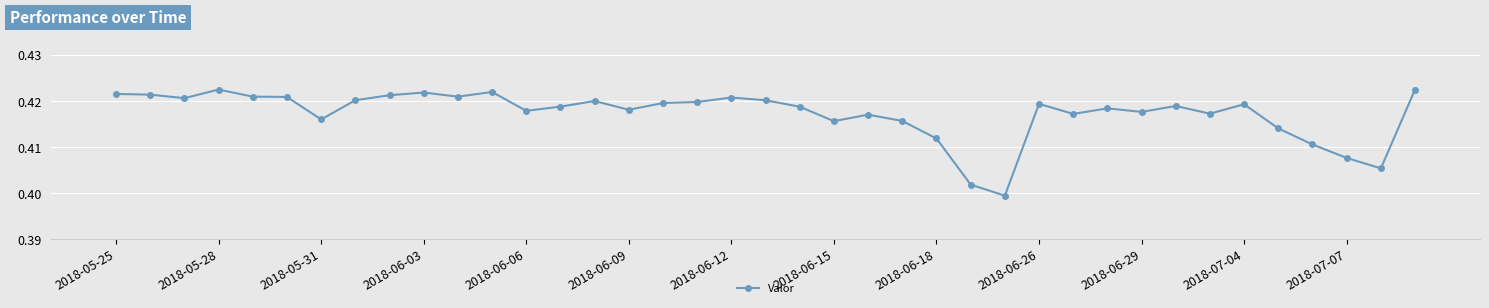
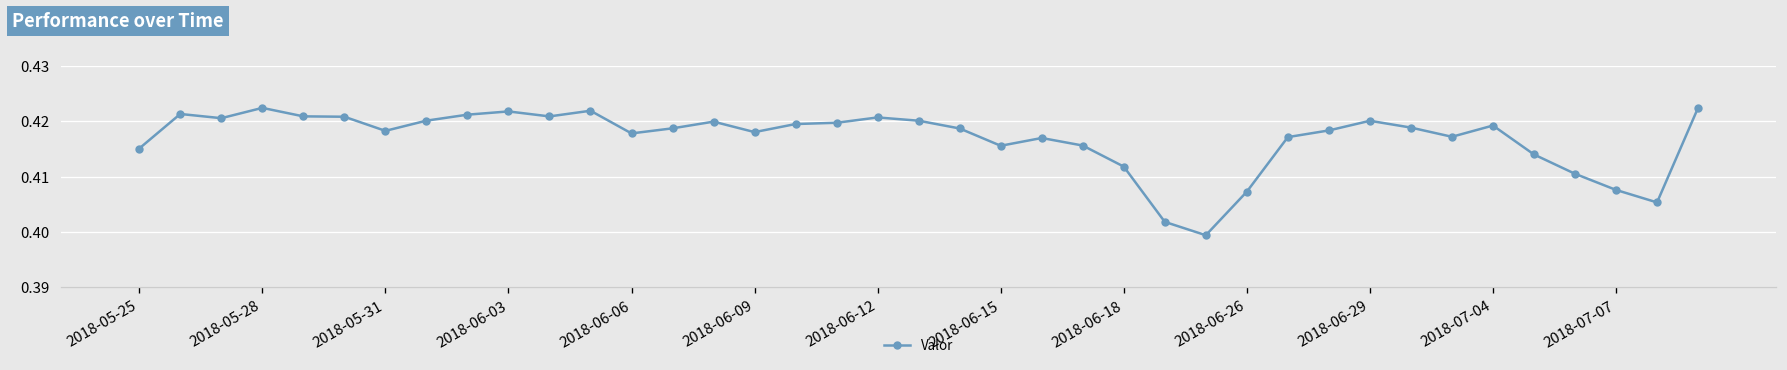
2018-05-25: 0.422 -> 0.415
2018-05-31: 0.416 -> 0.418
2018-06-26: 0.419 -> 0.407
2018-06-29: 0.418 -> 0.420
